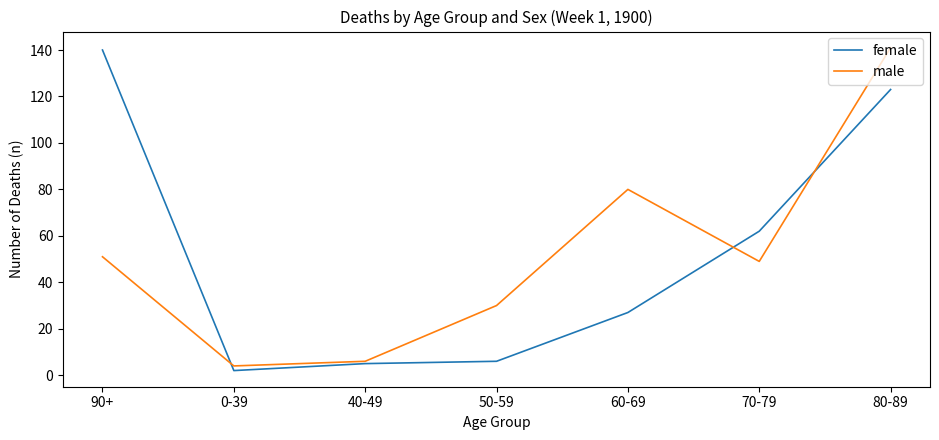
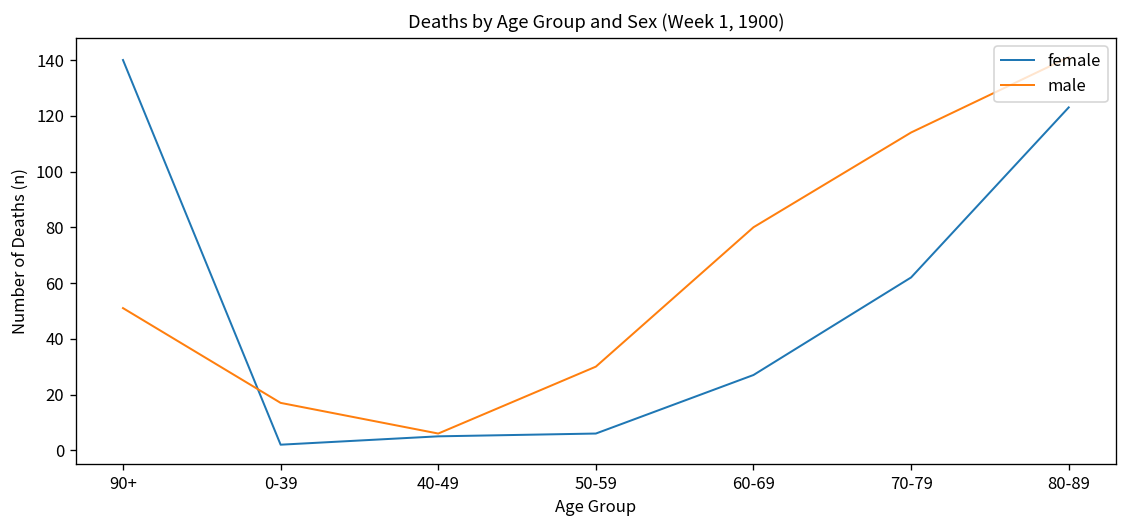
male, 0-39: 4 -> 17
male, 70-79: 49 -> 114
